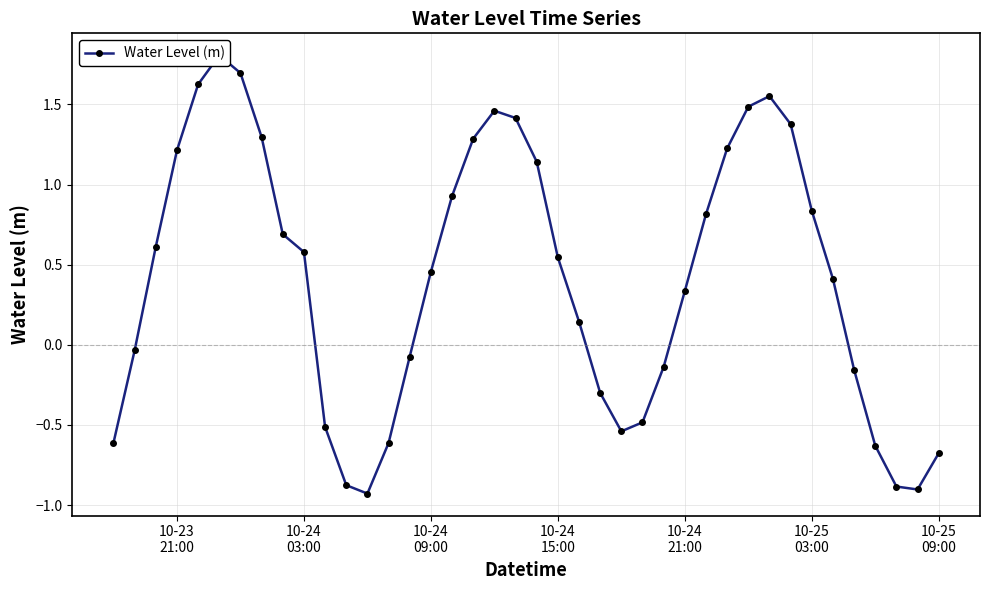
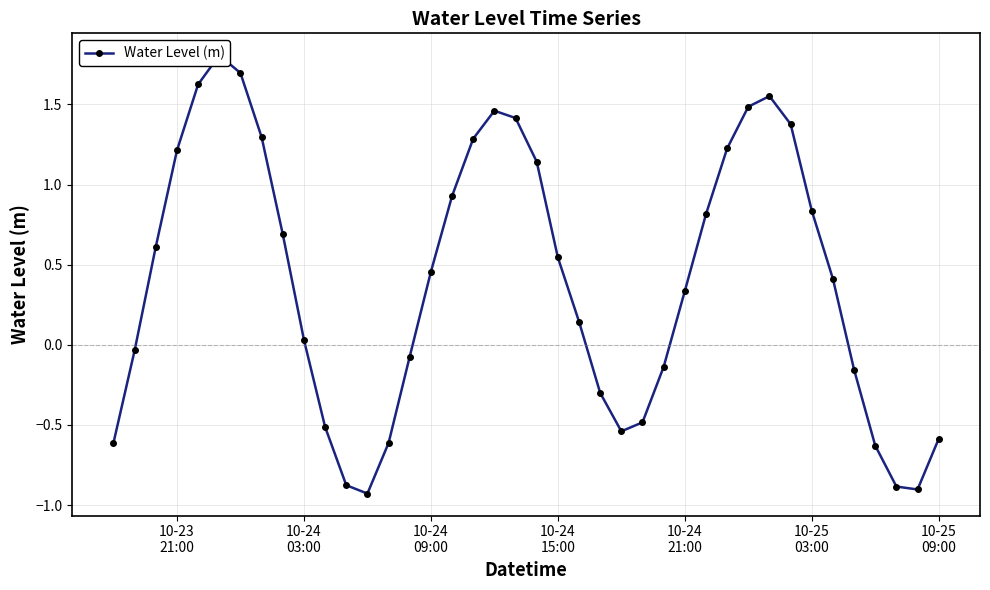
10-24 03:00: 0.58 -> 0.03
10-25 09:00: -0.68 -> -0.59
